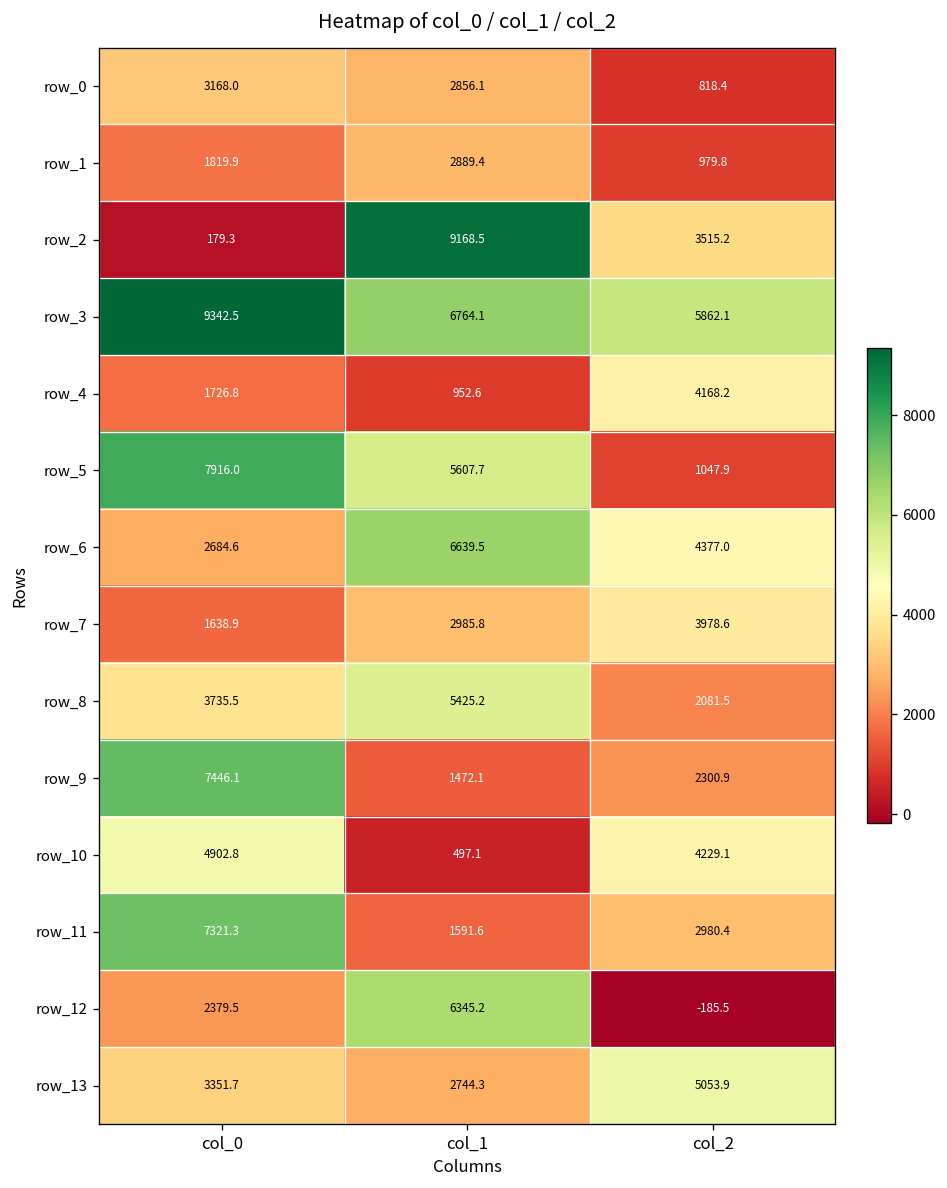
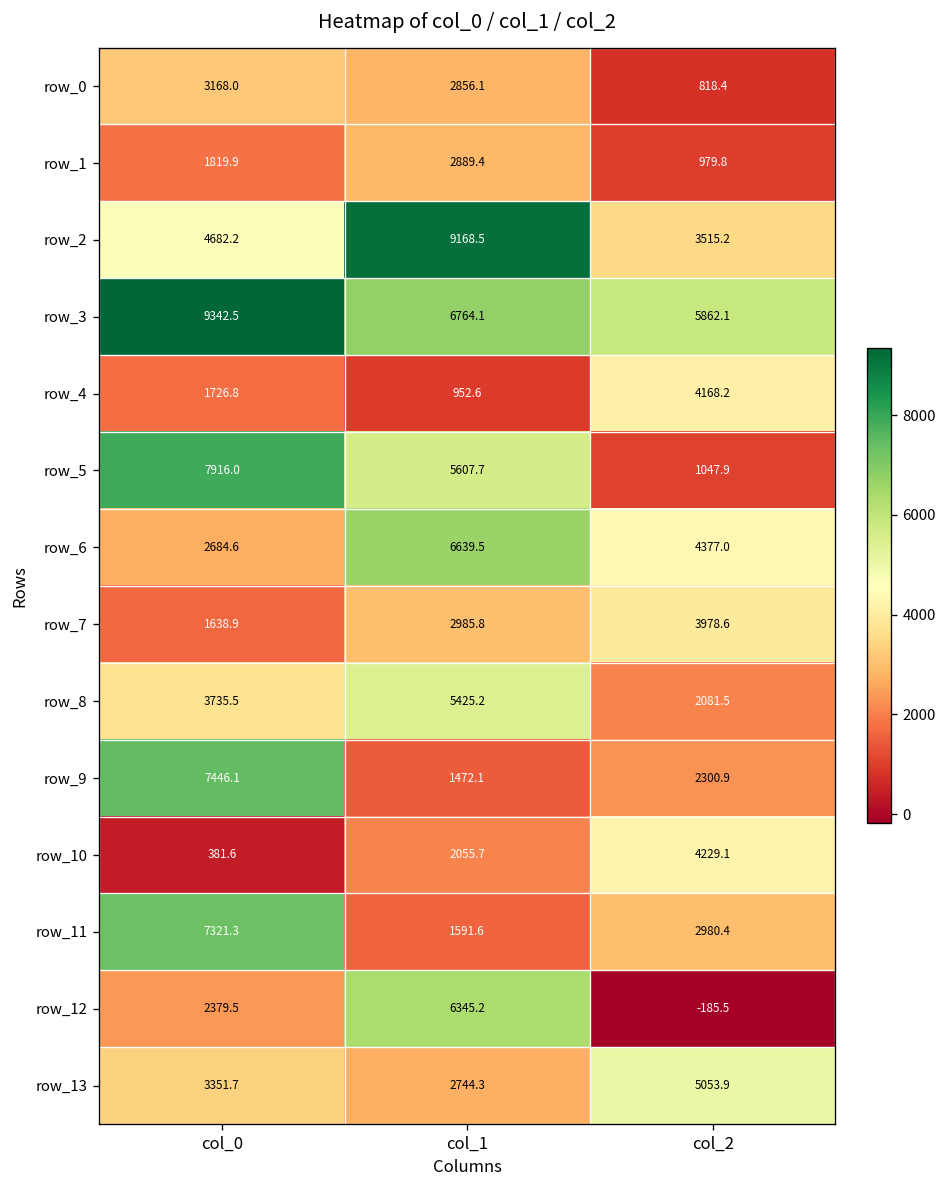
row_2, col_0: 179.3 -> 4682.2
row_10, col_0: 4902.8 -> 381.6
row_10, col_1: 497.1 -> 2055.7
